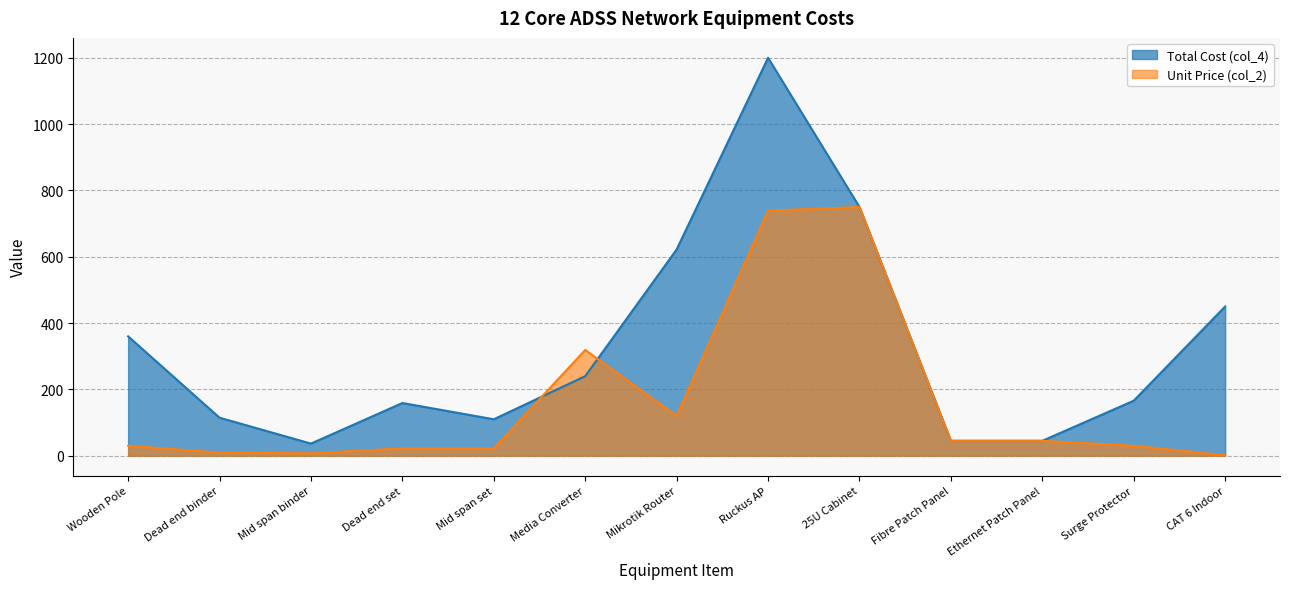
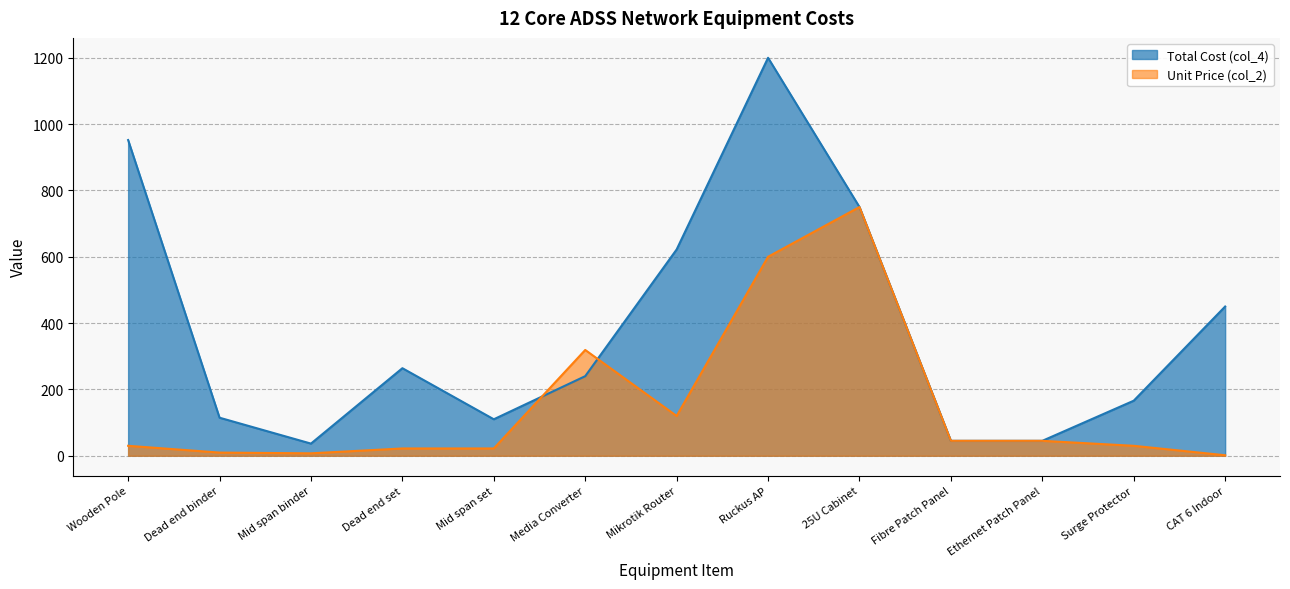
Total Cost (col_4), Wooden Pole: 360 -> 950
Total Cost (col_4), Dead end set: 160 -> 260
Unit Price (col_2), Ruckus AP: 740 -> 600
